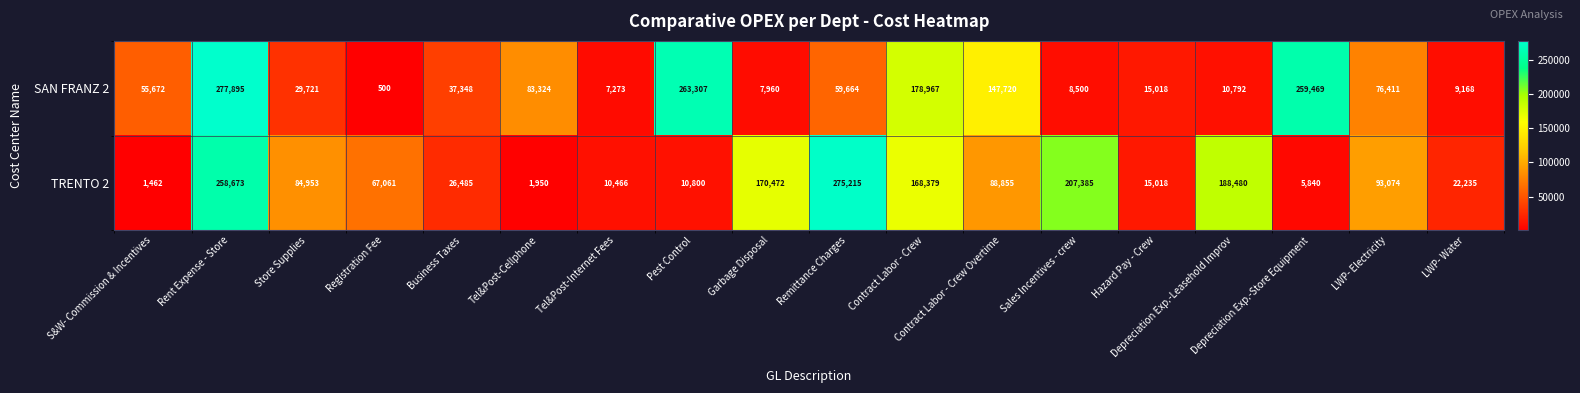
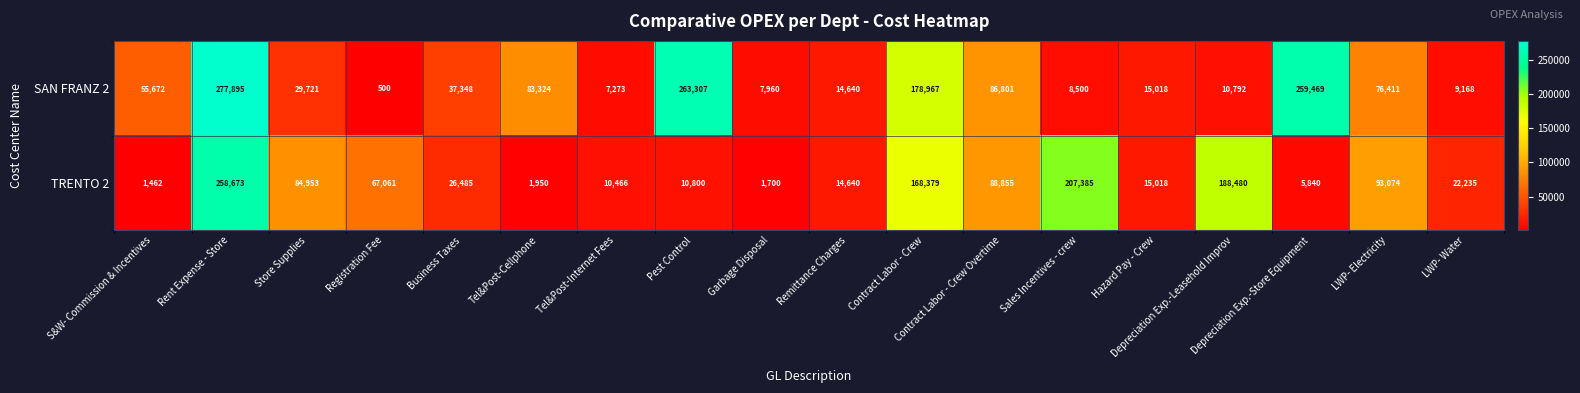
SAN FRANZ 2, Remittance Charges: 59,664 -> 14,640
SAN FRANZ 2, Contract Labor - Crew Overtime: 147,720 -> 86,801
TRENTO 2, Garbage Disposal: 170,472 -> 1,700
TRENTO 2, Remittance Charges: 275,215 -> 14,640
